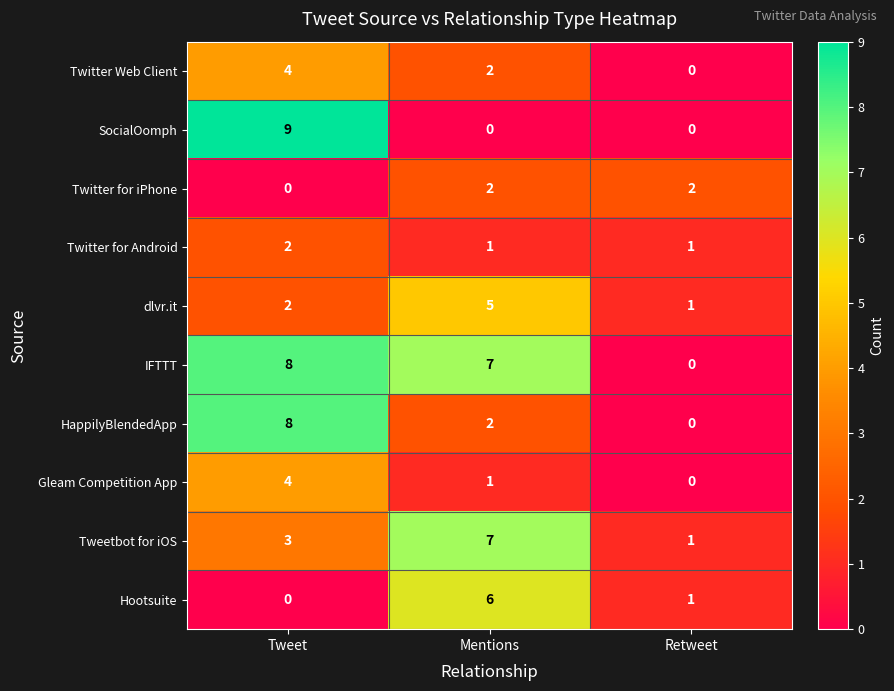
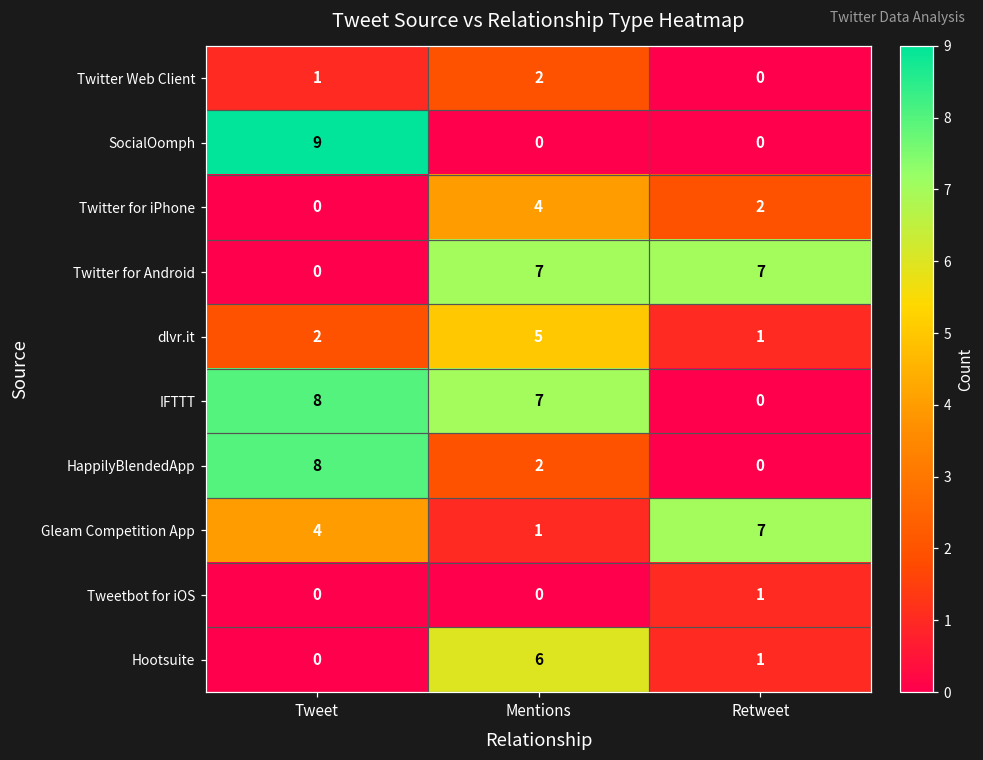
Twitter Web Client, Tweet: 4 -> 1
Twitter for iPhone, Mentions: 2 -> 4
Twitter for Android, Tweet: 2 -> 0
Twitter for Android, Mentions: 1 -> 7
Twitter for Android, Retweet: 1 -> 7
Gleam Competition App, Retweet: 0 -> 7
Tweetbot for iOS, Tweet: 3 -> 0
Tweetbot for iOS, Mentions: 7 -> 0
